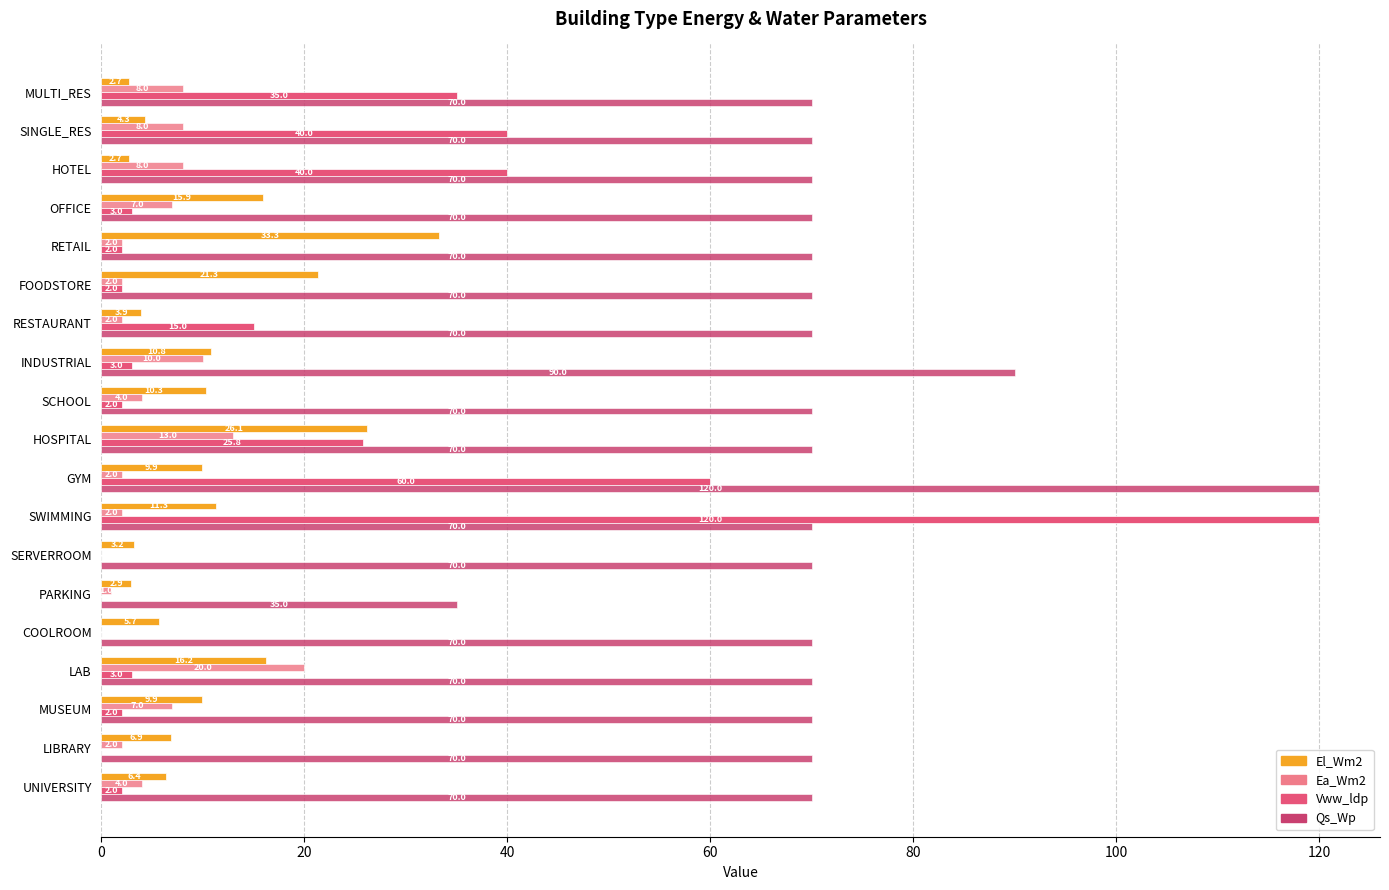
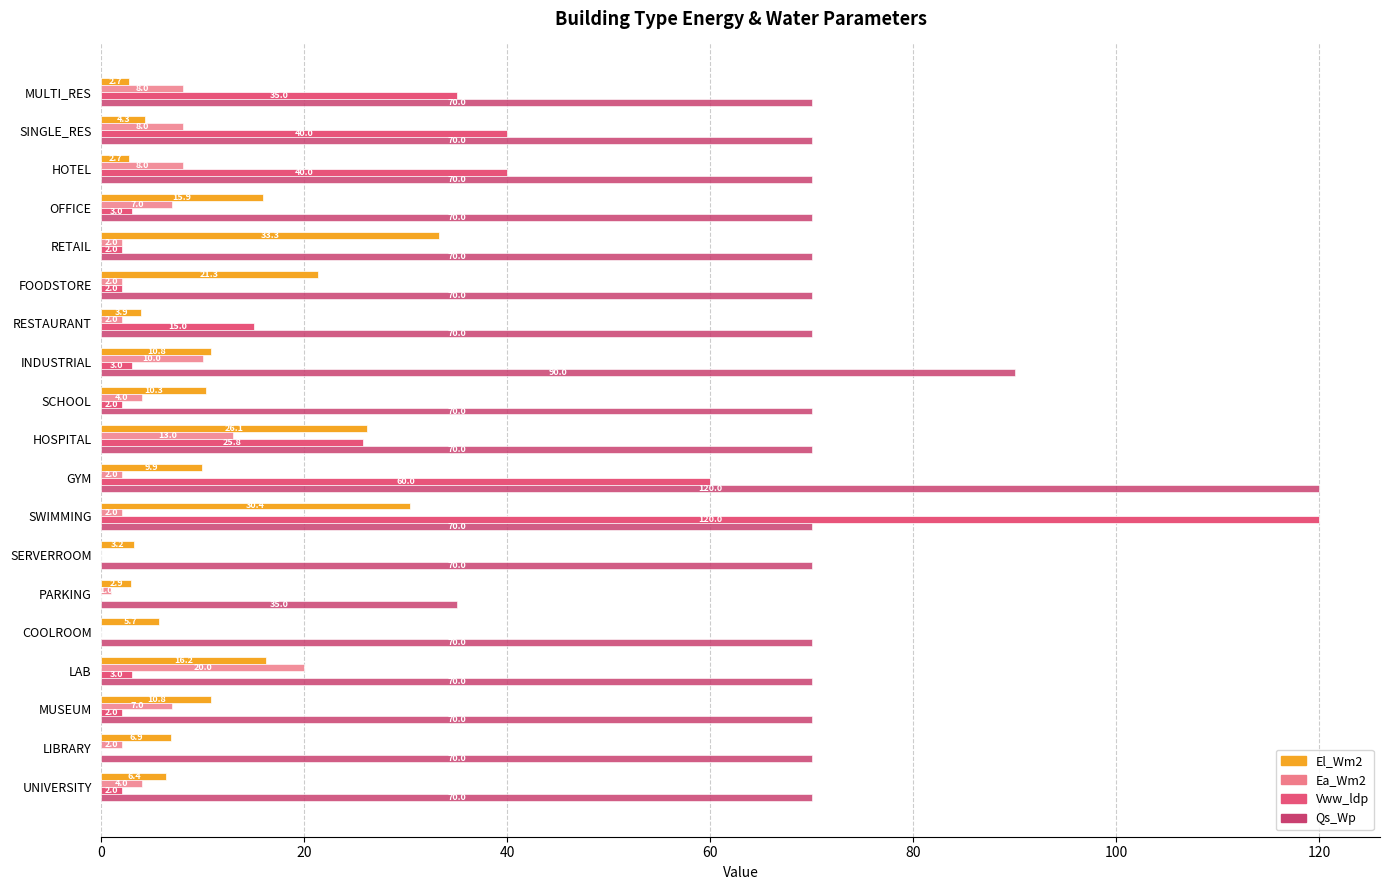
El_Wm2, SWIMMING: 11.3 -> 30.4
El_Wm2, MUSEUM: 9.9 -> 10.8
